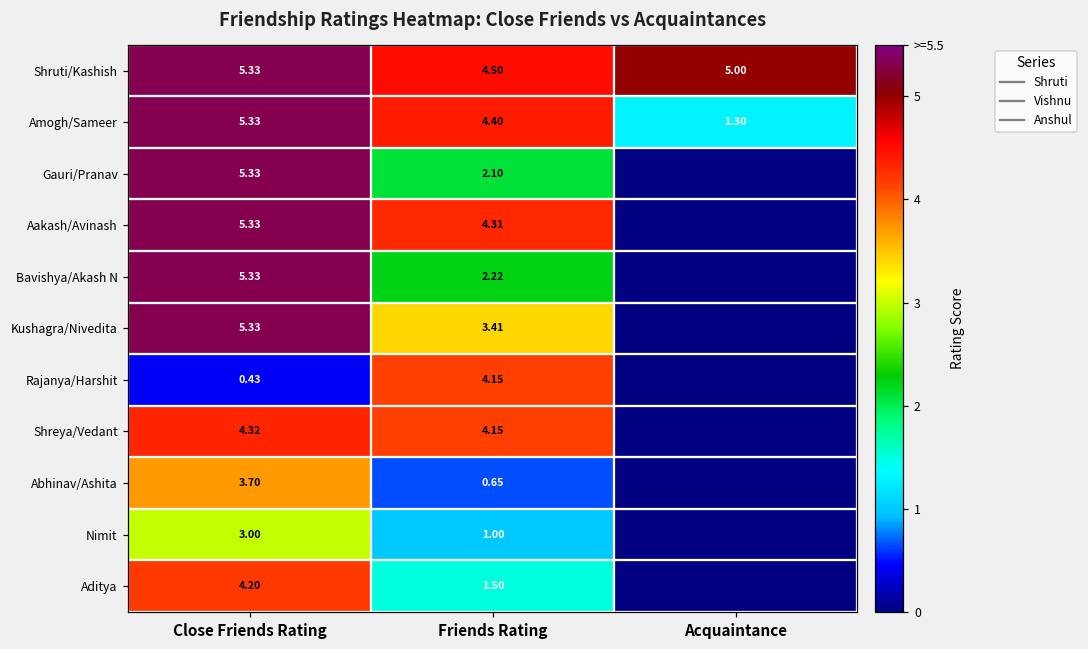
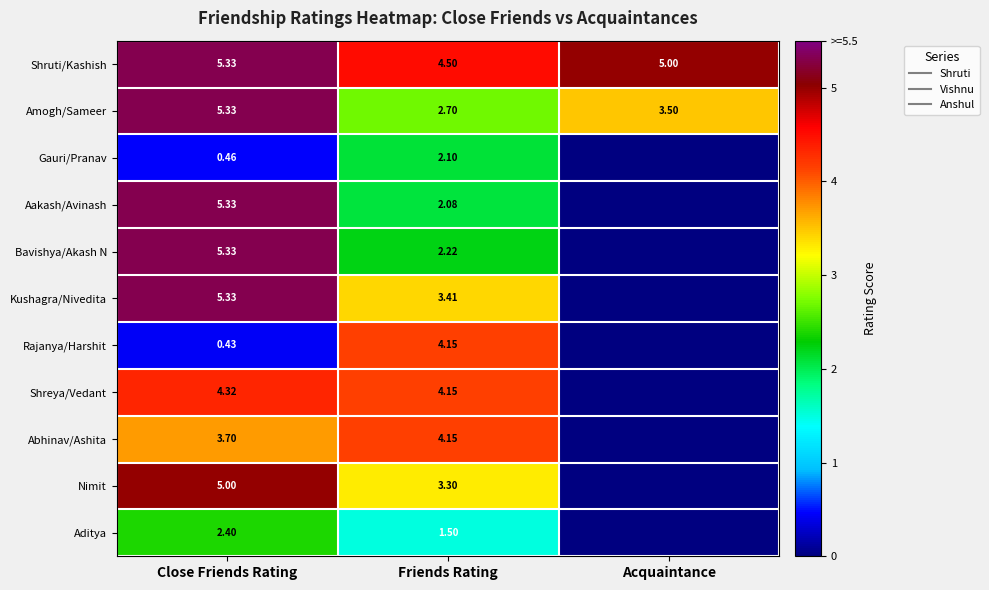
Amogh/Sameer, Friends Rating: 4.40 -> 2.70
Amogh/Sameer, Acquaintance: 1.30 -> 3.50
Gauri/Pranav, Close Friends Rating: 5.33 -> 0.46
Aakash/Avinash, Friends Rating: 4.31 -> 2.08
Abhinav/Ashita, Friends Rating: 0.65 -> 4.15
Nimit, Close Friends Rating: 3.00 -> 5.00
Nimit, Friends Rating: 1.00 -> 3.30
Aditya, Close Friends Rating: 4.20 -> 2.40
